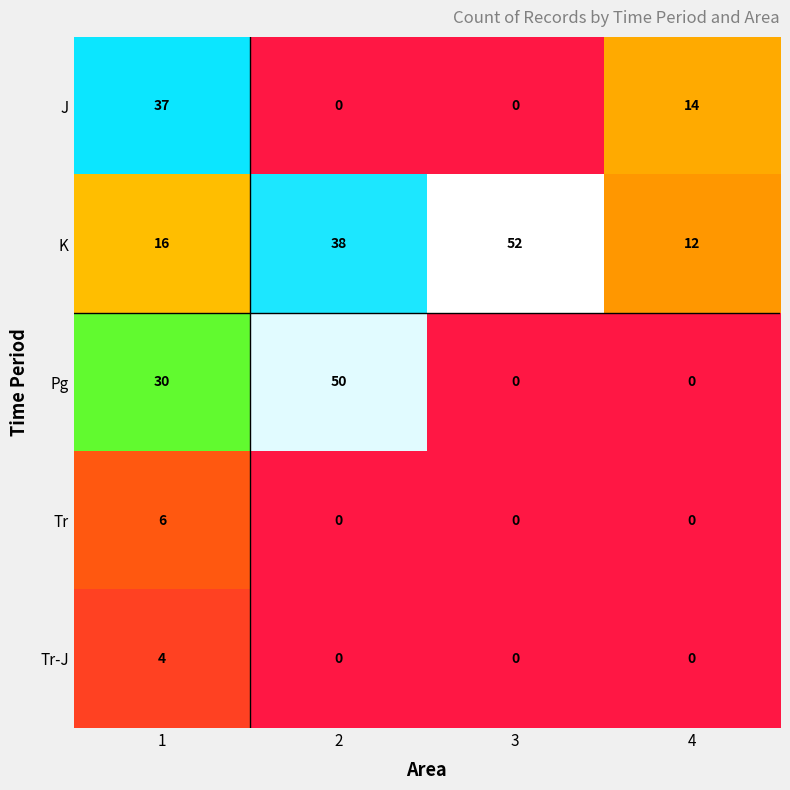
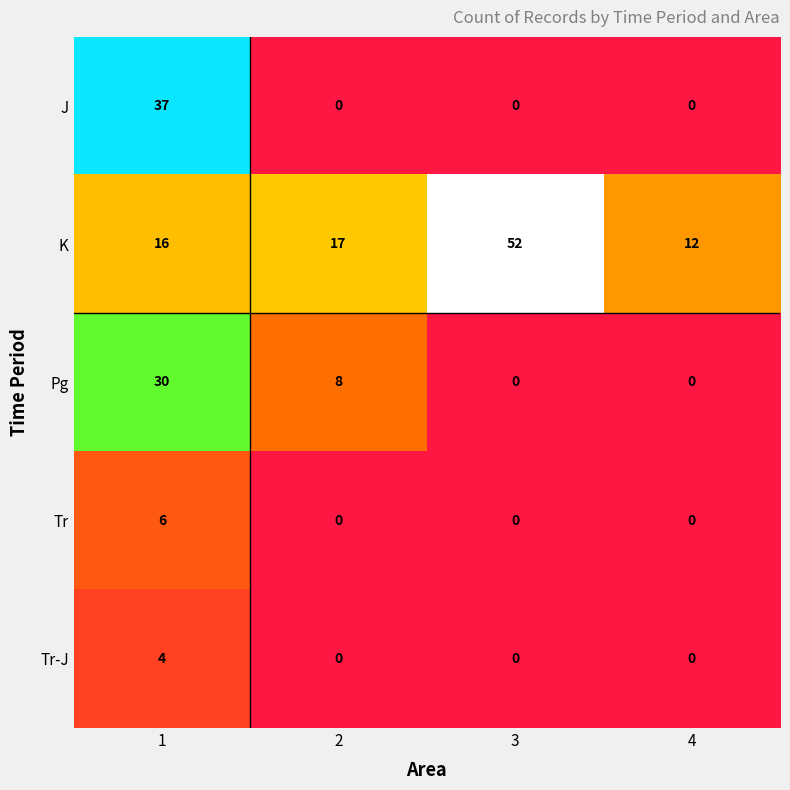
J, 4: 14 -> 0
K, 2: 38 -> 17
Pg, 2: 50 -> 8
